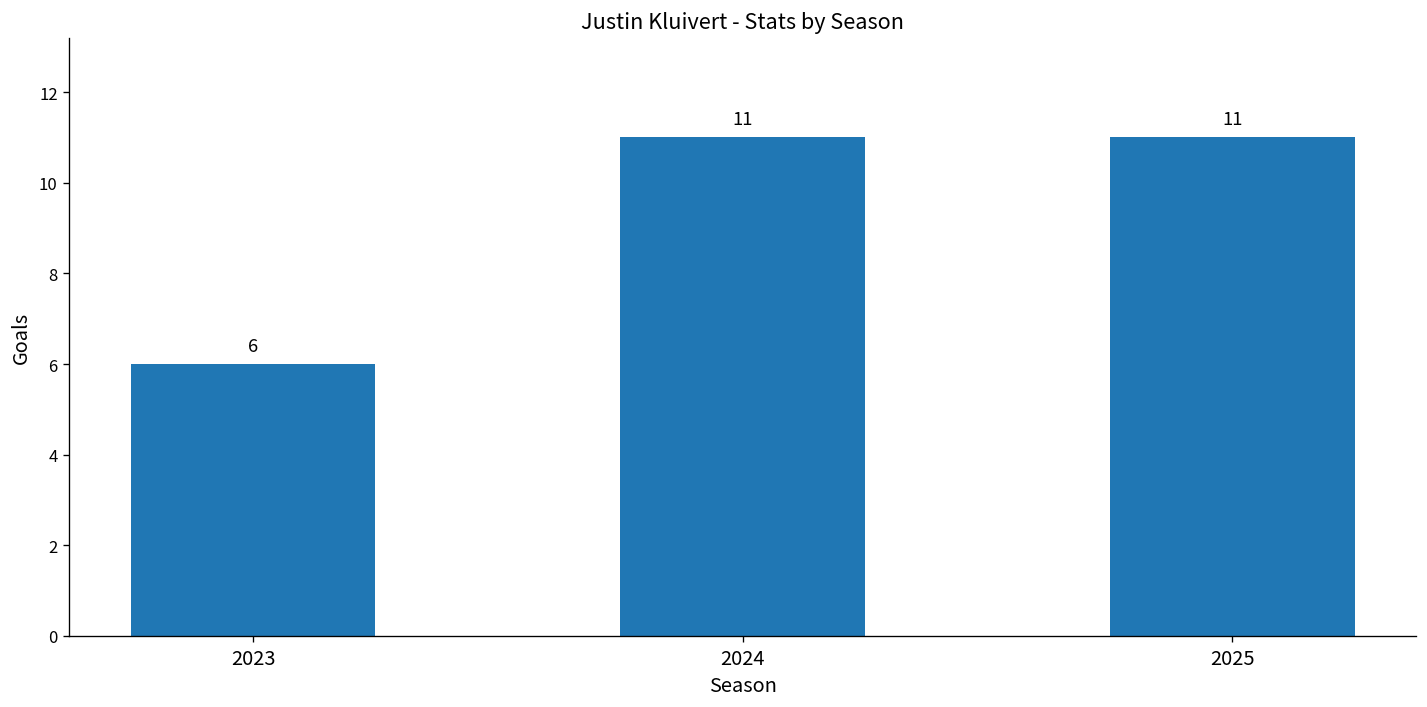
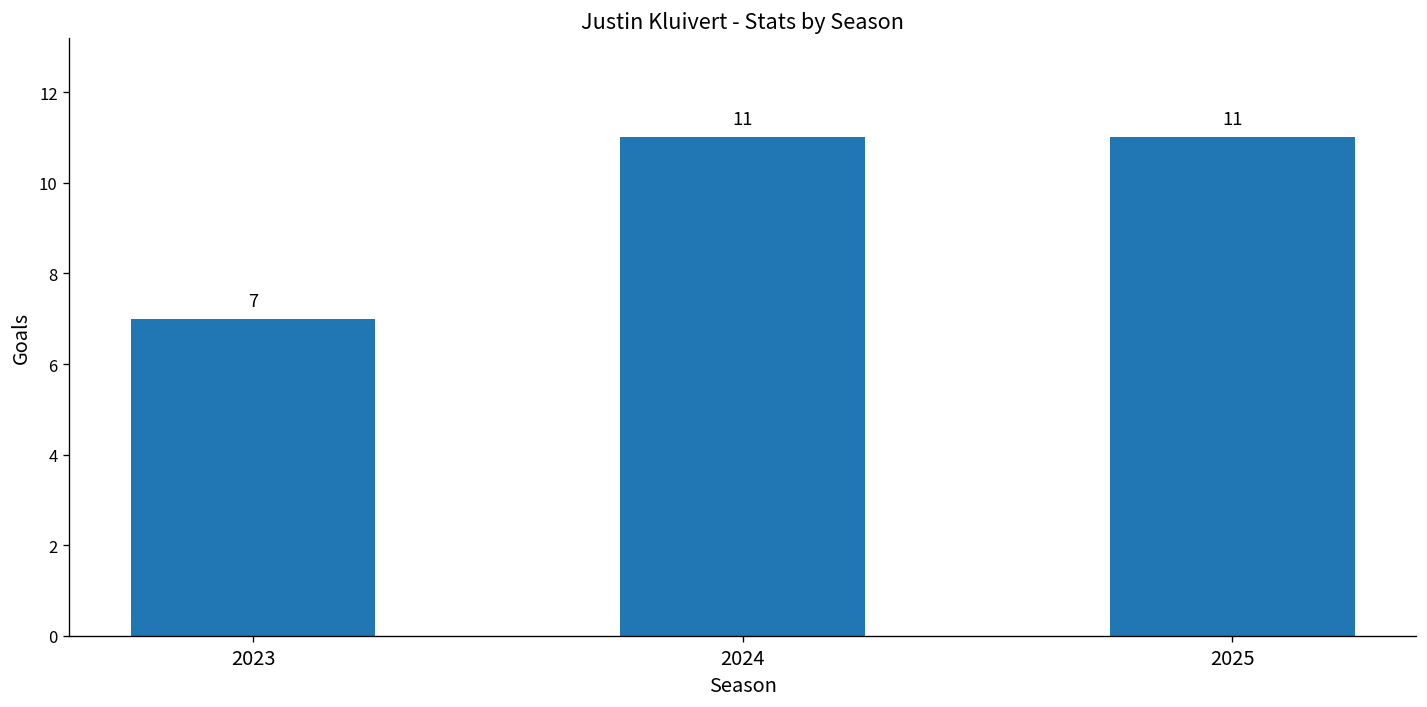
2023: 6 -> 7
